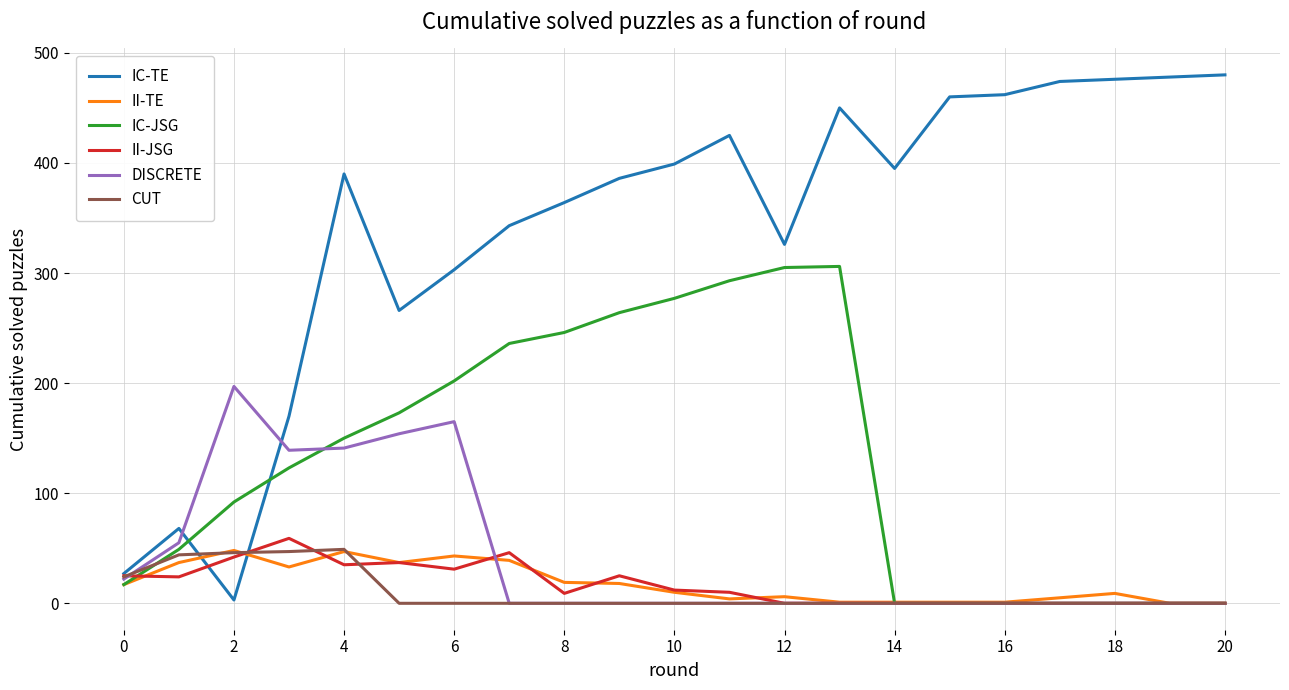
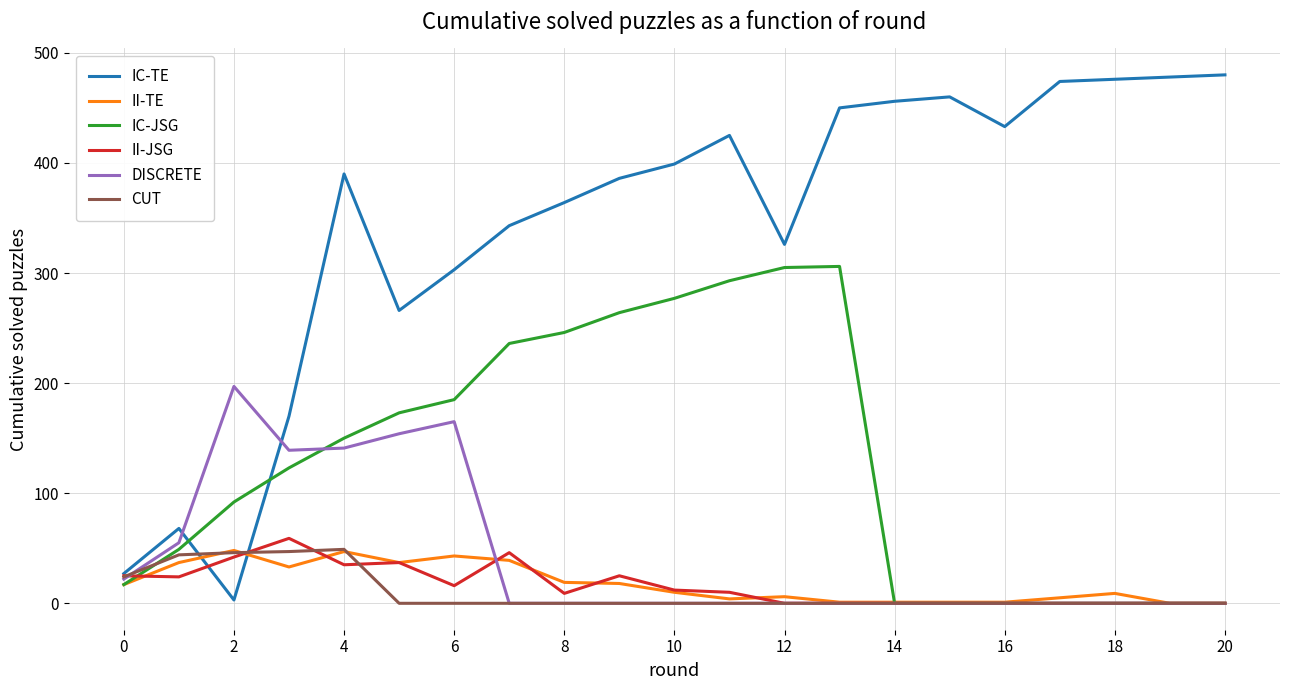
IC-JSG, 6: 202 -> 185
II-JSG, 6: 31 -> 16
IC-TE, 14: 395 -> 456
IC-TE, 16: 462 -> 433
